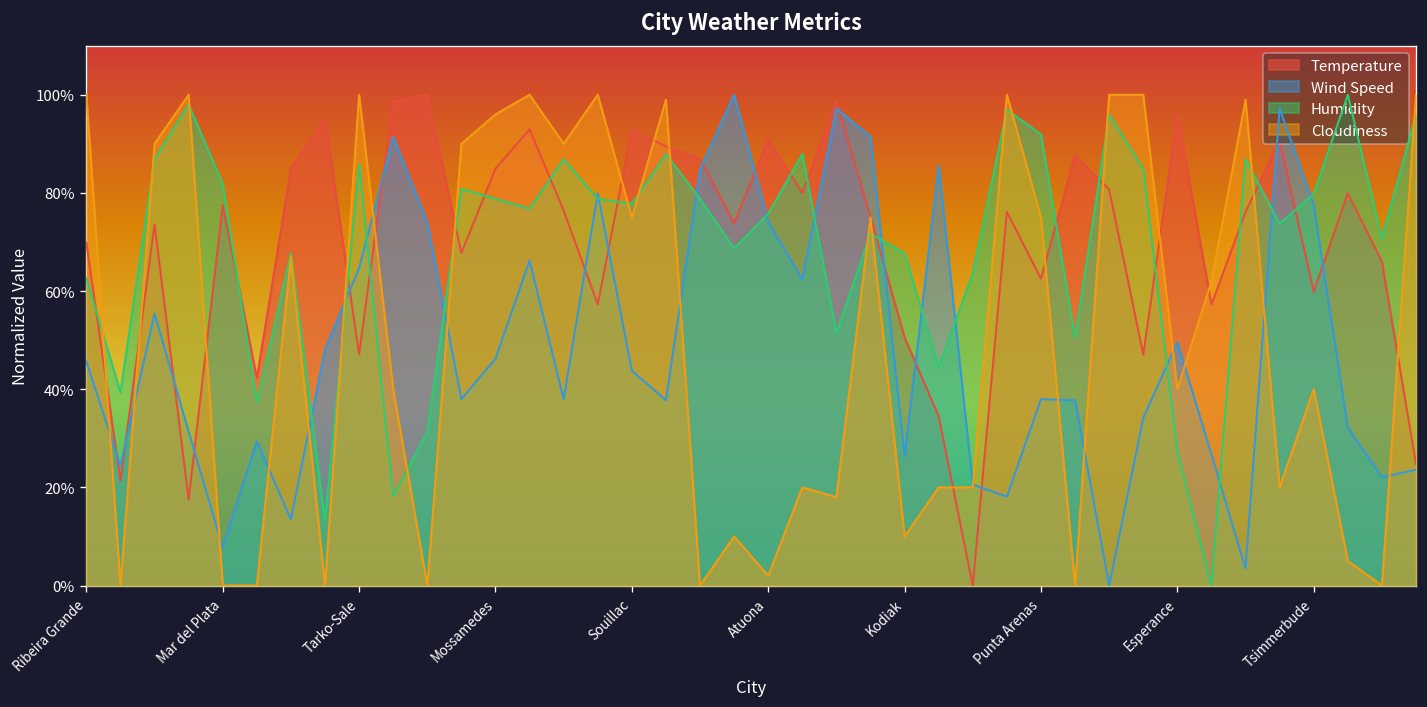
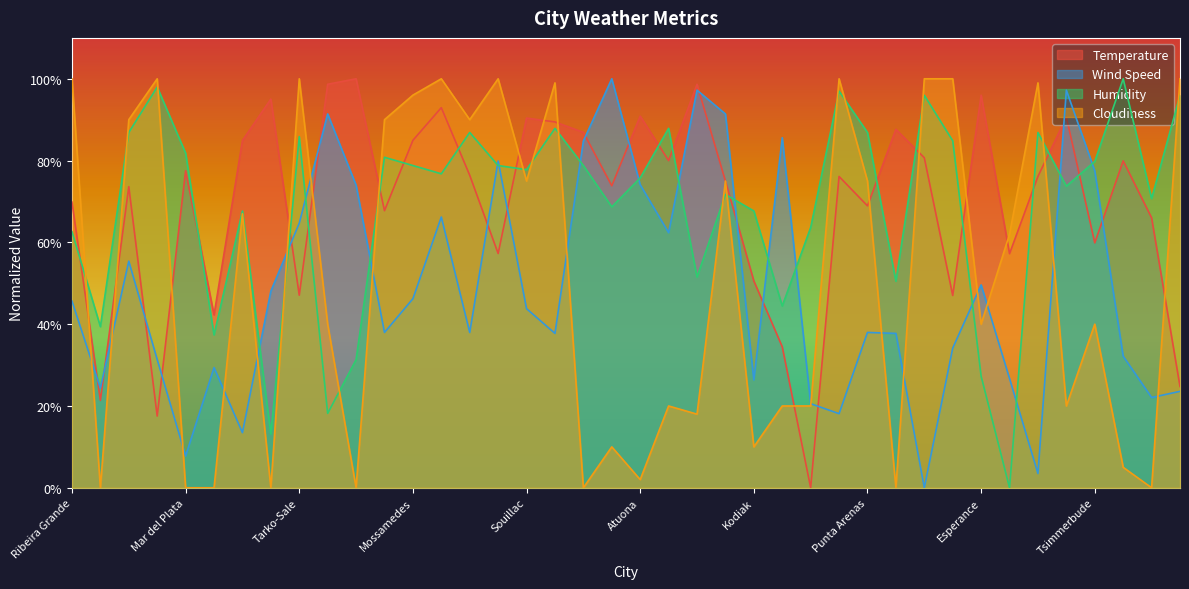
Temperature, Souillac: 93% -> 90%
Temperature, Punta Arenas: 63% -> 69%
Humidity, Punta Arenas: 92% -> 87%
